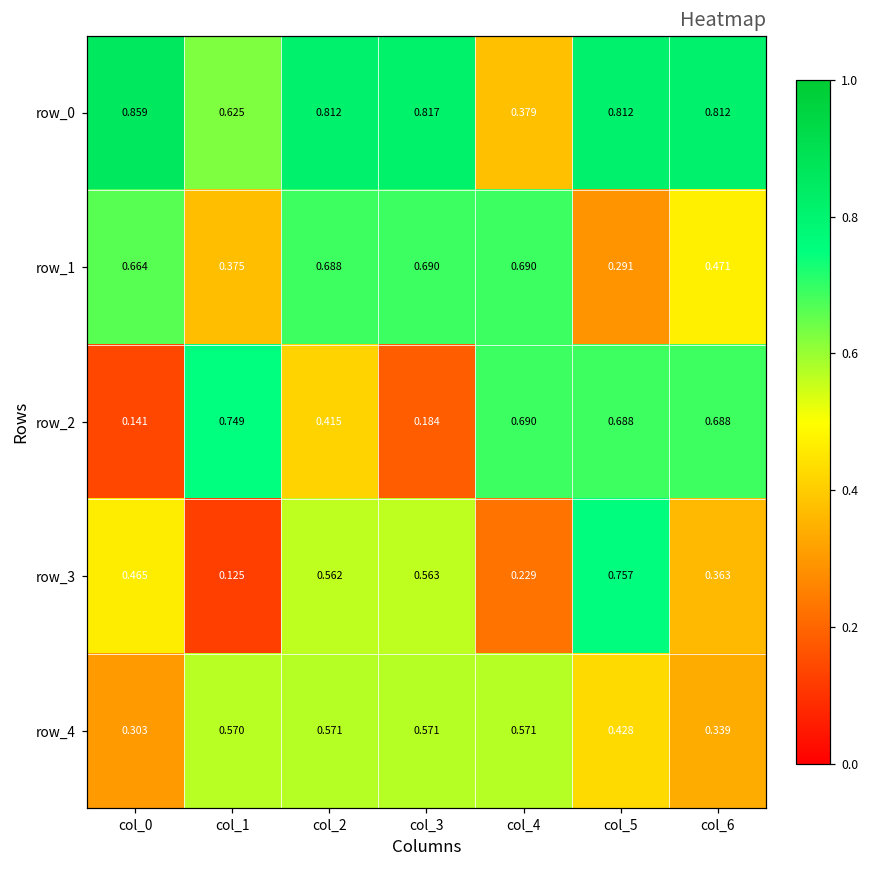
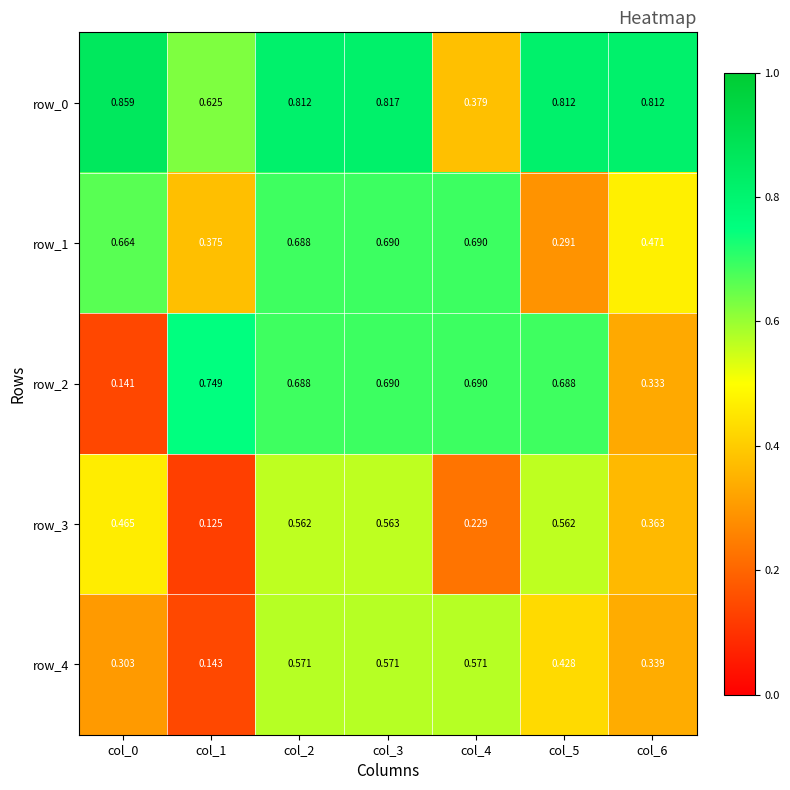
row_2, col_2: 0.415 -> 0.688
row_2, col_3: 0.184 -> 0.690
row_2, col_6: 0.688 -> 0.333
row_3, col_5: 0.757 -> 0.562
row_4, col_1: 0.570 -> 0.143
